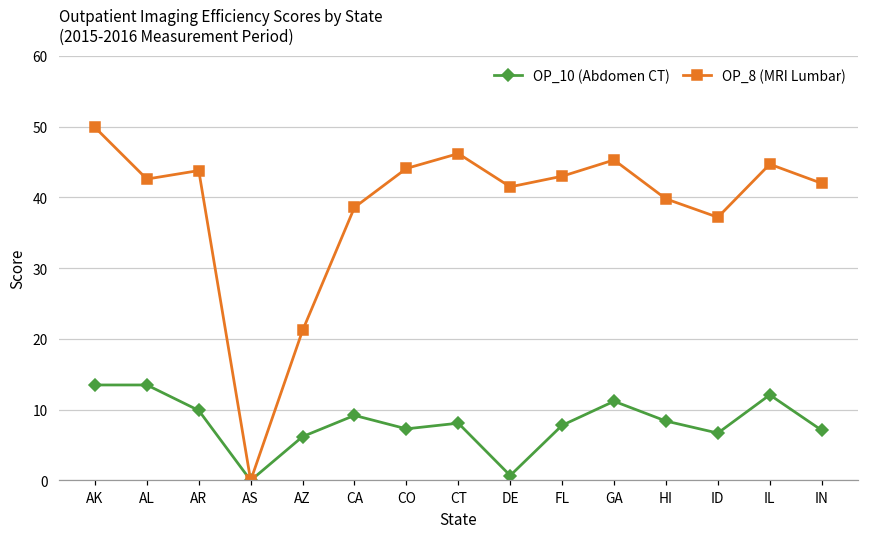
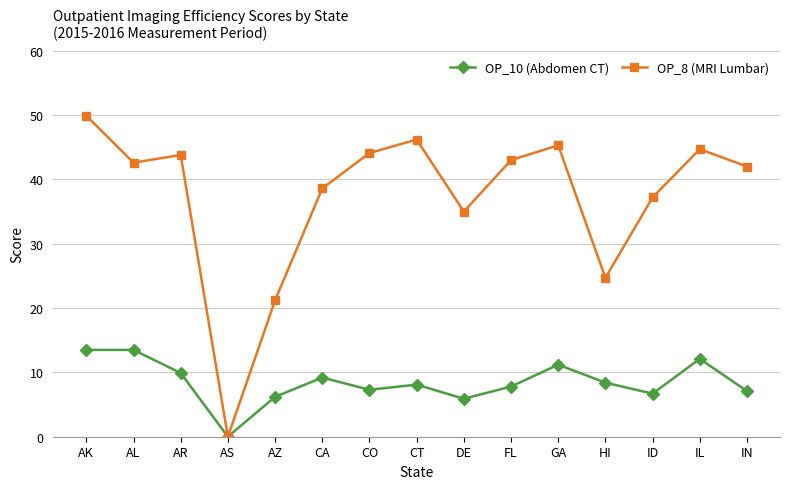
OP_10 (Abdomen CT), DE: 1 -> 6
OP_8 (MRI Lumbar), DE: 42 -> 35
OP_8 (MRI Lumbar), HI: 40 -> 25
